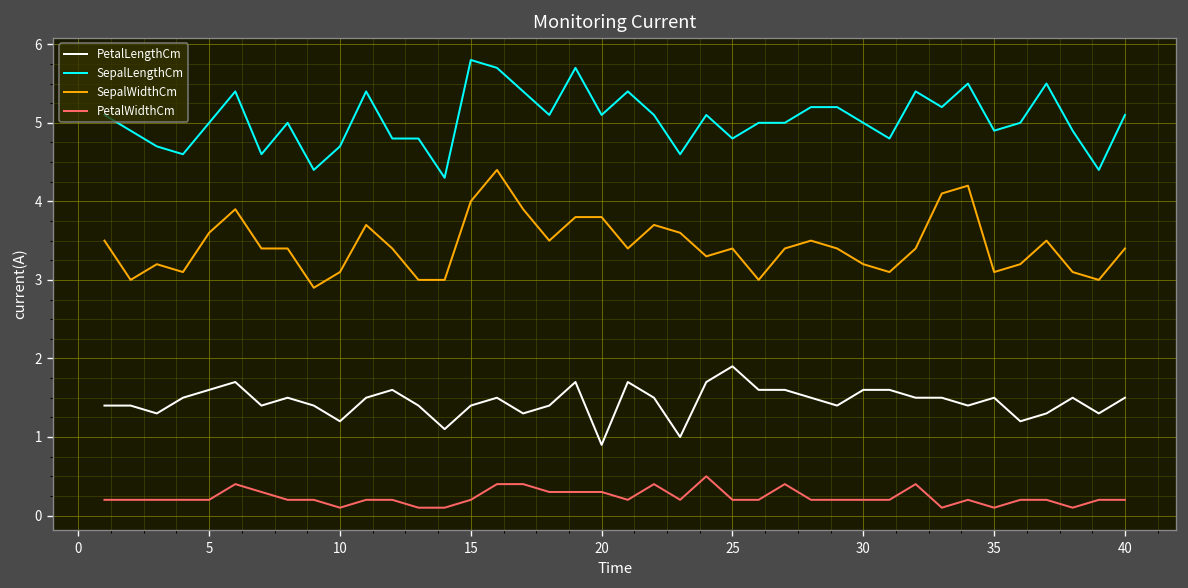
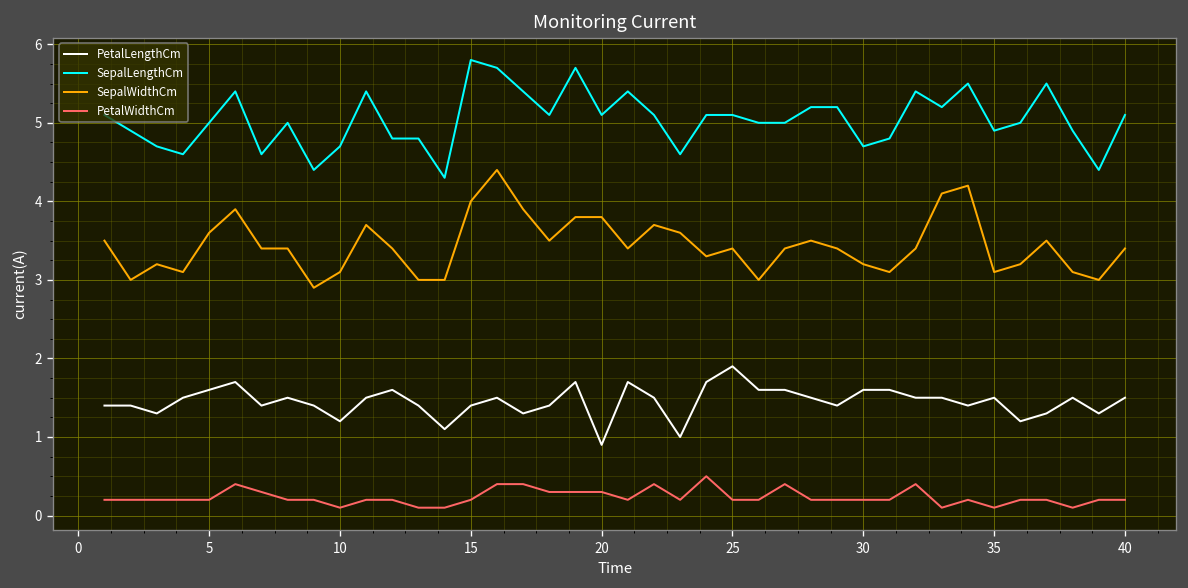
SepalLengthCm, 25: 4.8 -> 5.1
SepalLengthCm, 30: 5.0 -> 4.7
